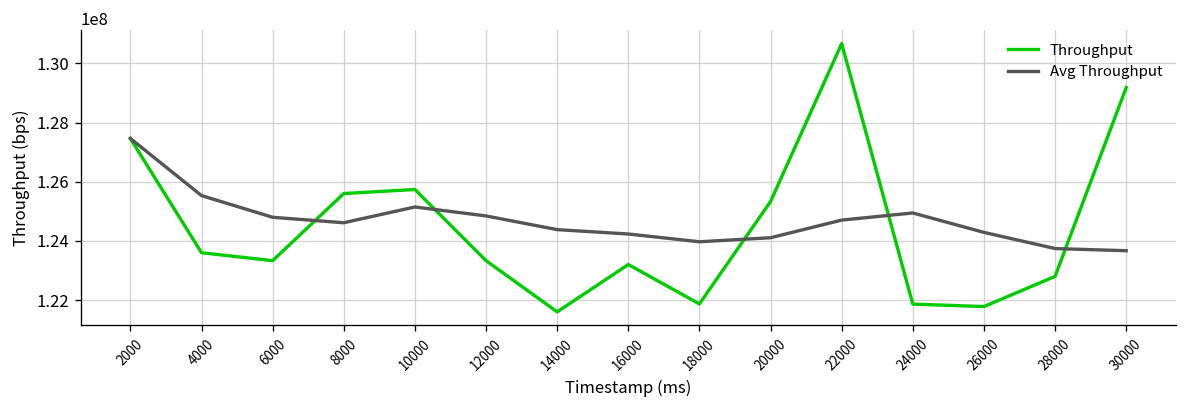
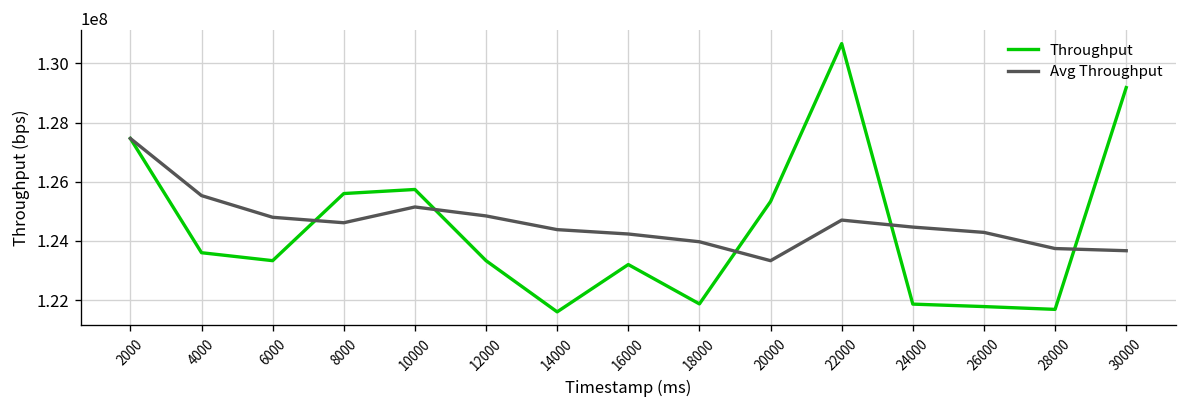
Avg Throughput, 20000: 124100000 -> 123300000
Avg Throughput, 24000: 124900000 -> 124500000
Throughput, 28000: 122800000 -> 121700000
